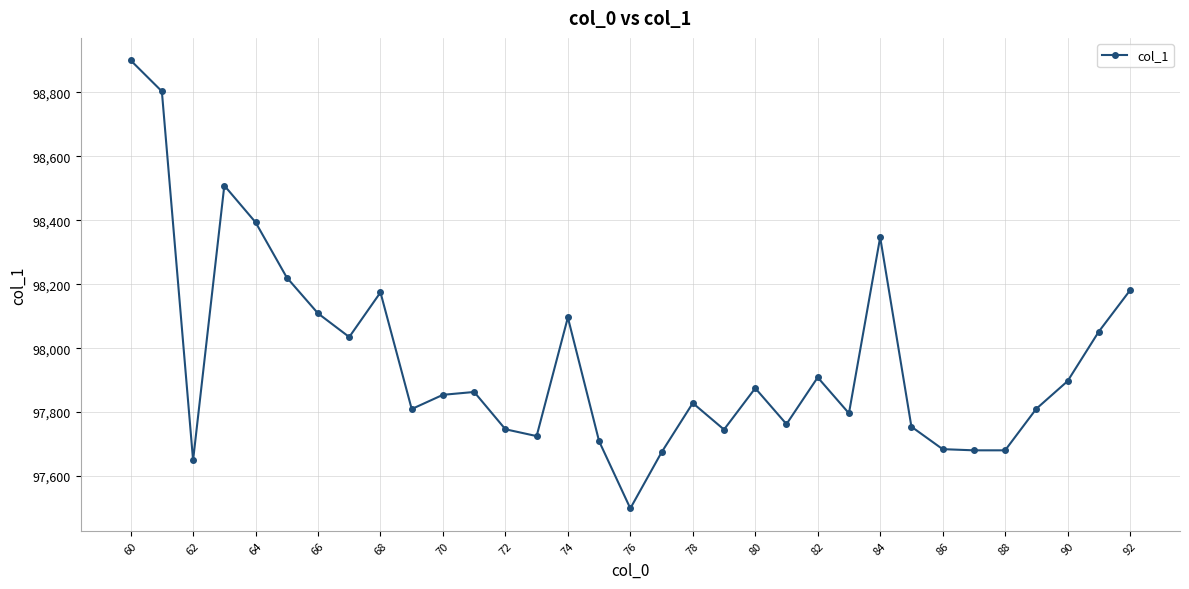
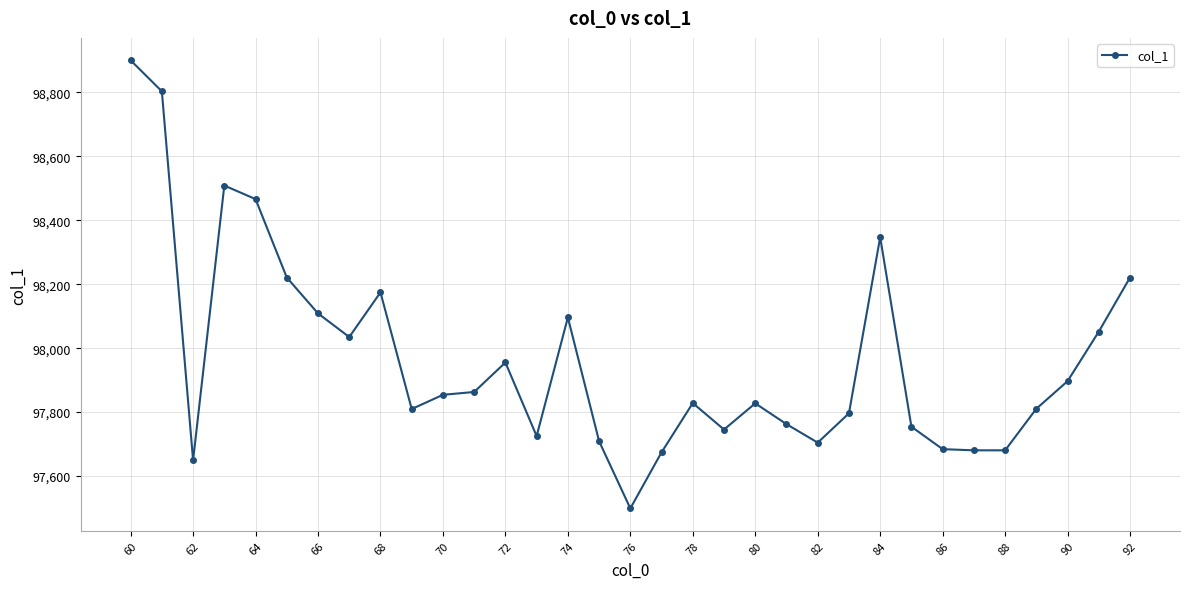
64: 98,390 -> 98,470
72: 97,750 -> 97,960
80: 97,870 -> 97,830
82: 97,910 -> 97,700
92: 98,180 -> 98,220
